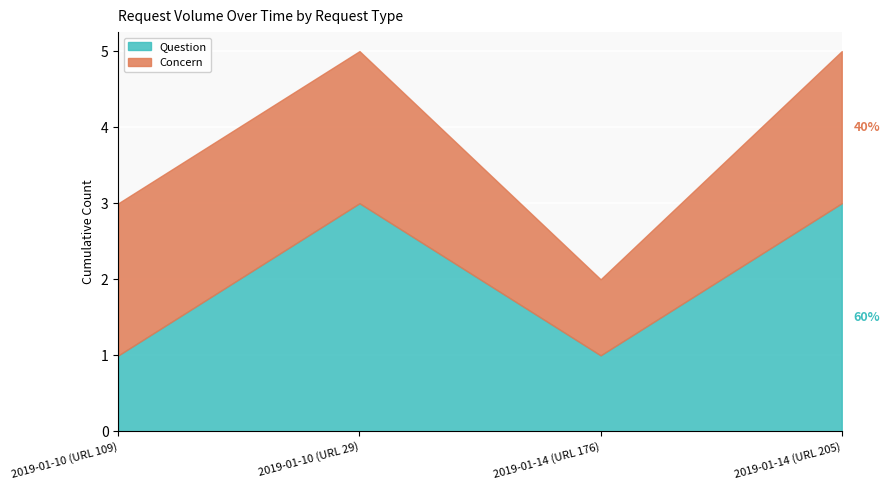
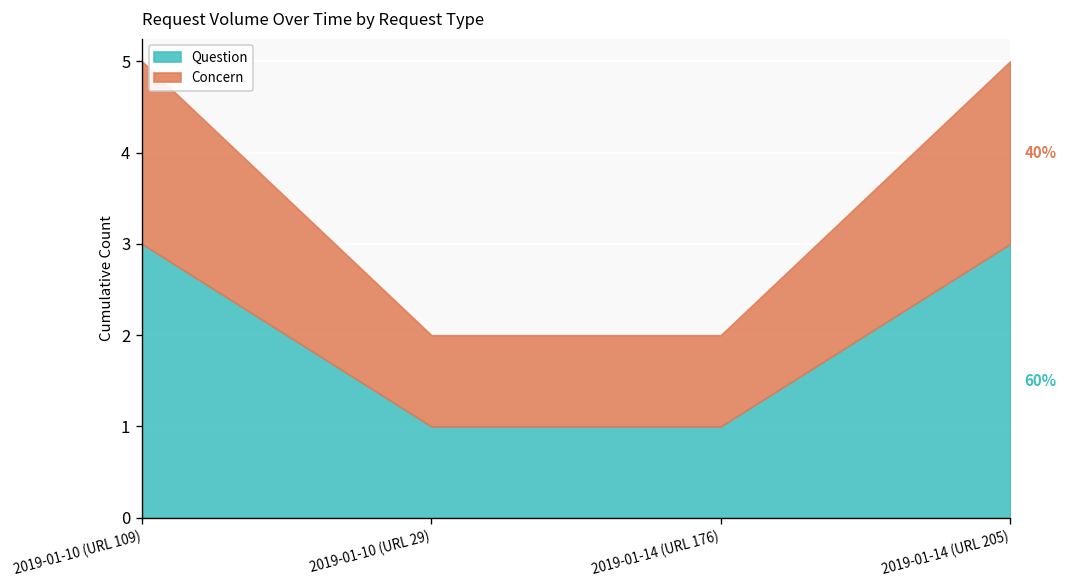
Question, 2019-01-10 (URL 109): 1 -> 3
Question, 2019-01-10 (URL 29): 3 -> 1
Concern, 2019-01-10 (URL 29): 2 -> 1
